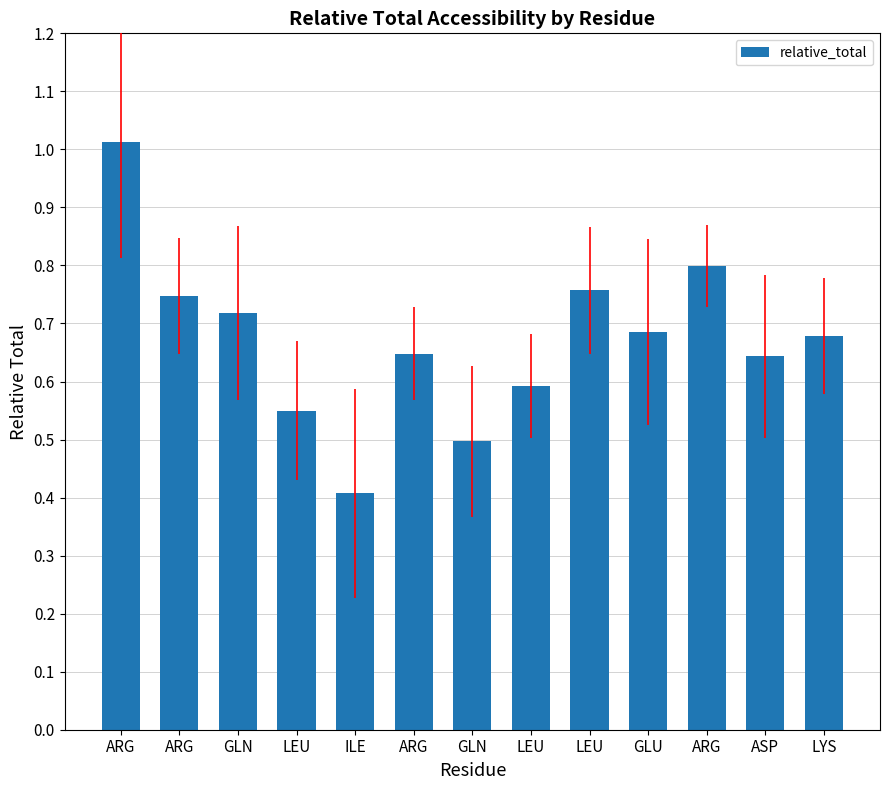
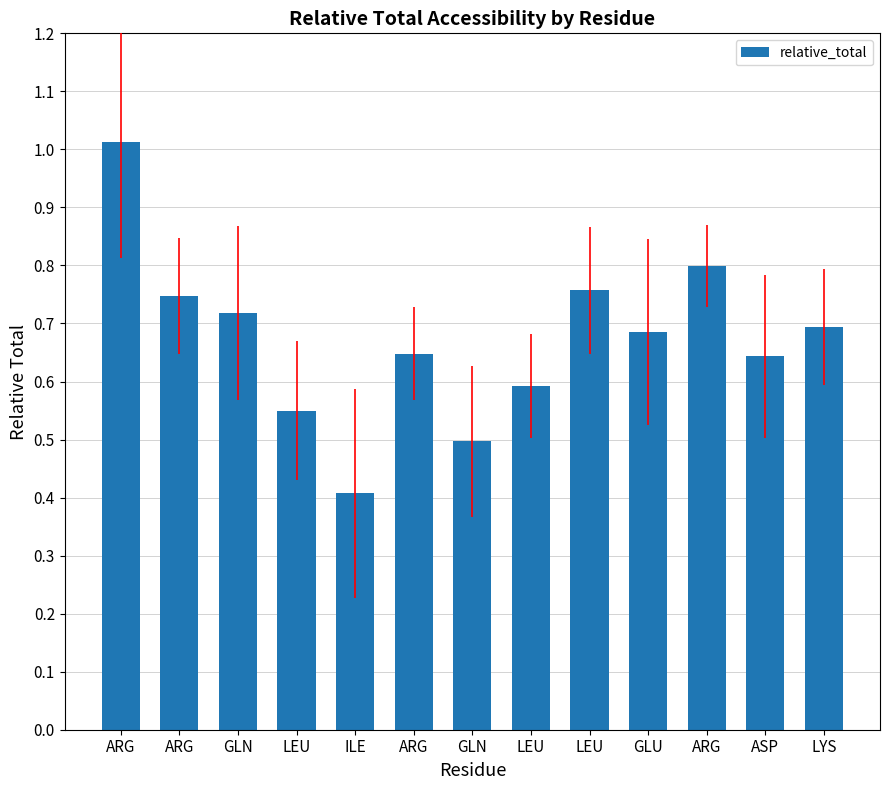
LYS: 0.68 -> 0.69
